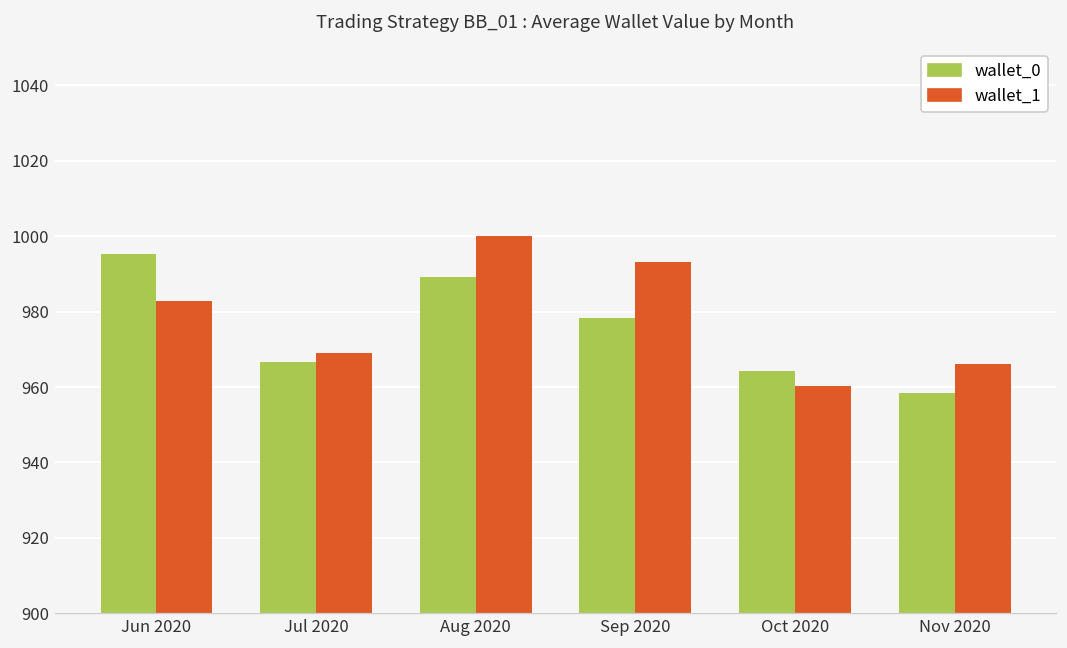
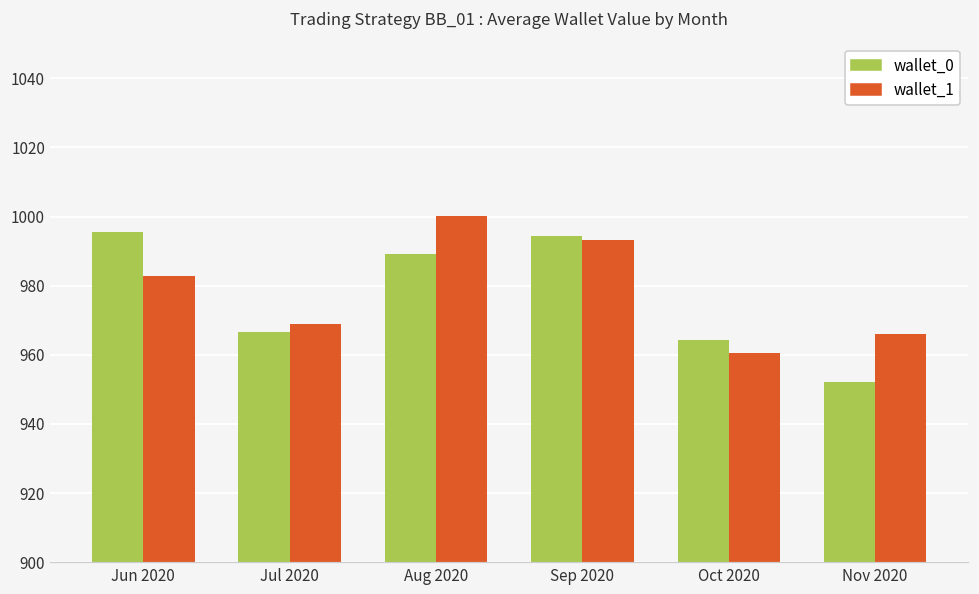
wallet_0, Sep 2020: 978 -> 995
wallet_0, Nov 2020: 959 -> 952
